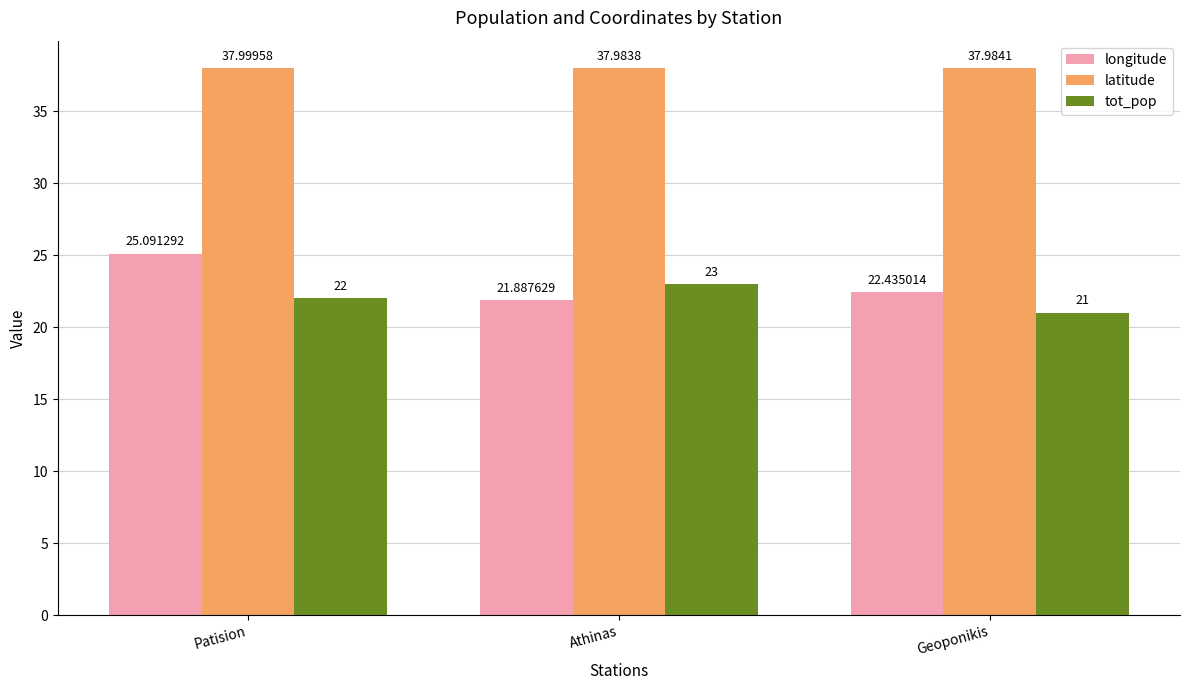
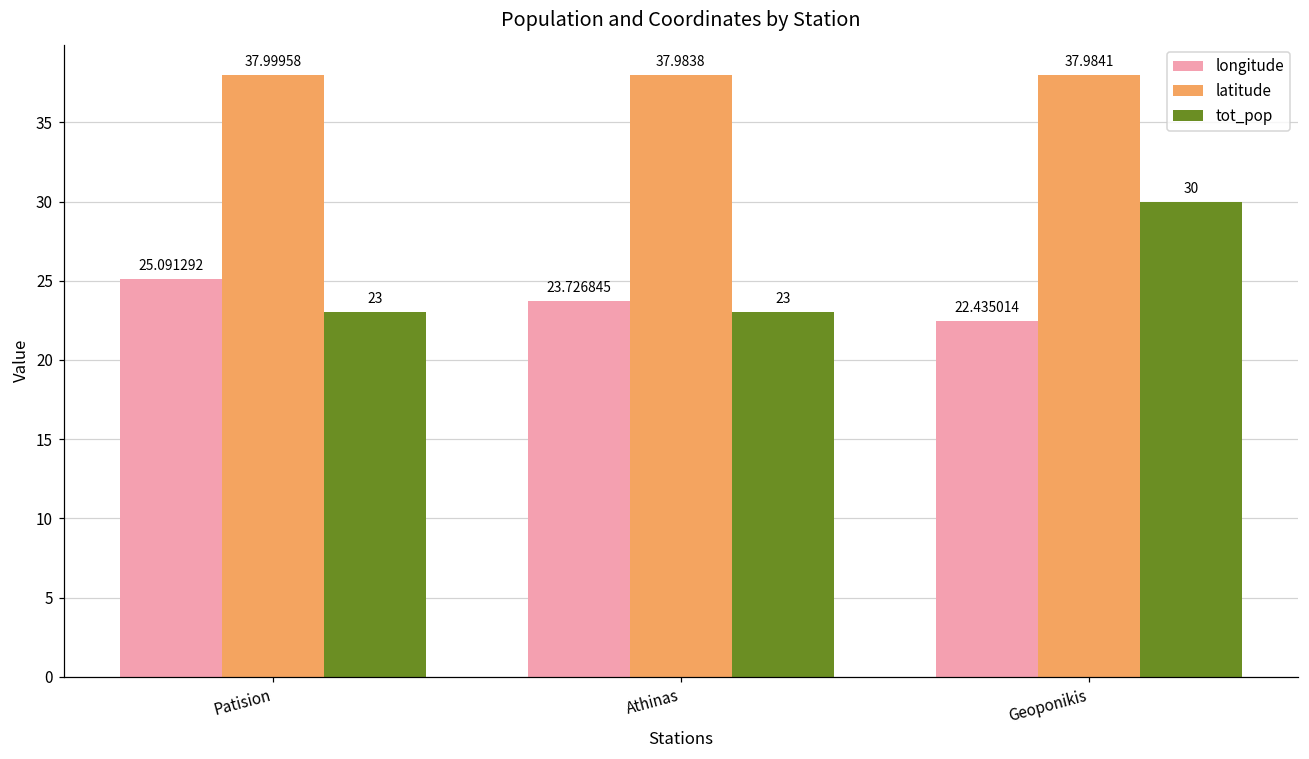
tot_pop, Patision: 22 -> 23
longitude, Athinas: 21.887629 -> 23.726845
tot_pop, Geoponikis: 21 -> 30
